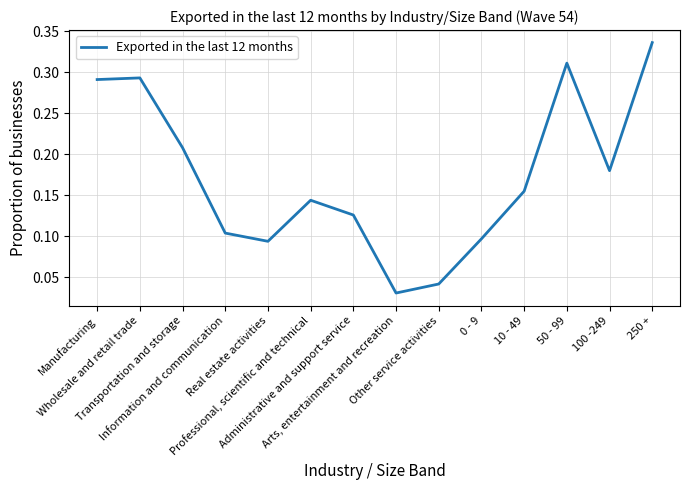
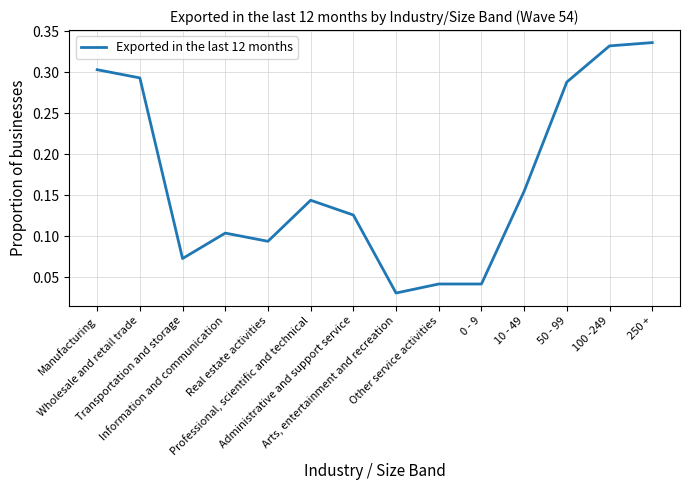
Manufacturing: 0.29 -> 0.30
Transportation and storage: 0.21 -> 0.07
0 - 9: 0.10 -> 0.04
50 - 99: 0.31 -> 0.29
100 -249: 0.18 -> 0.33
